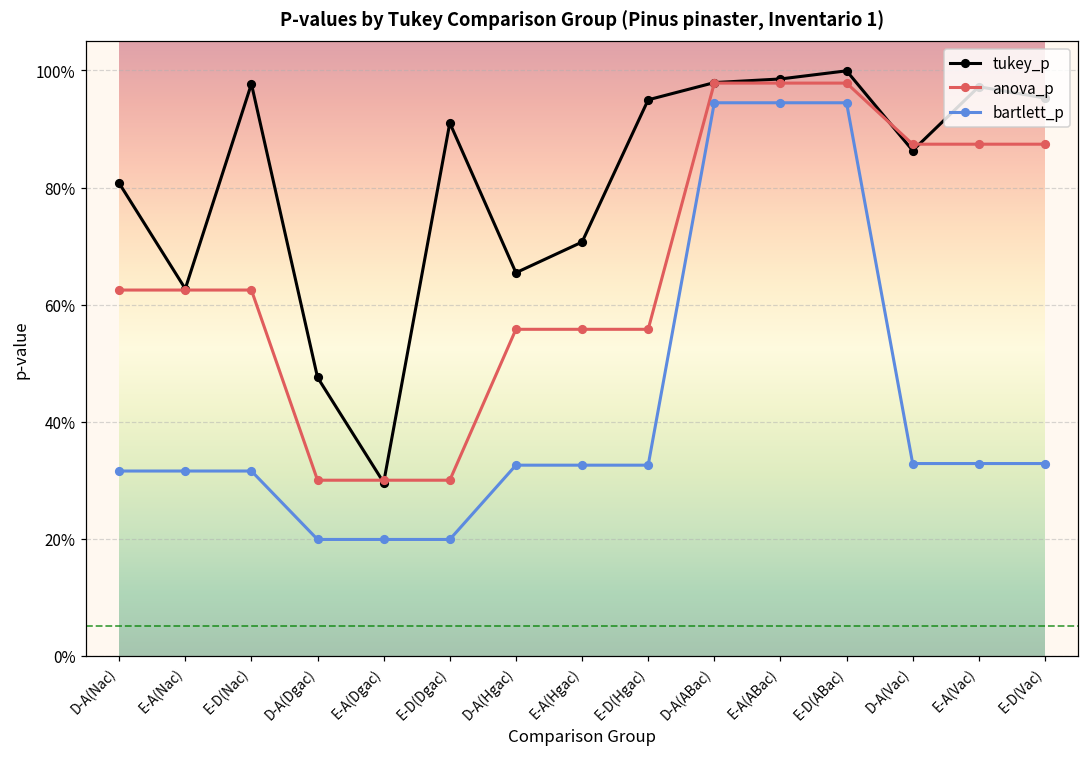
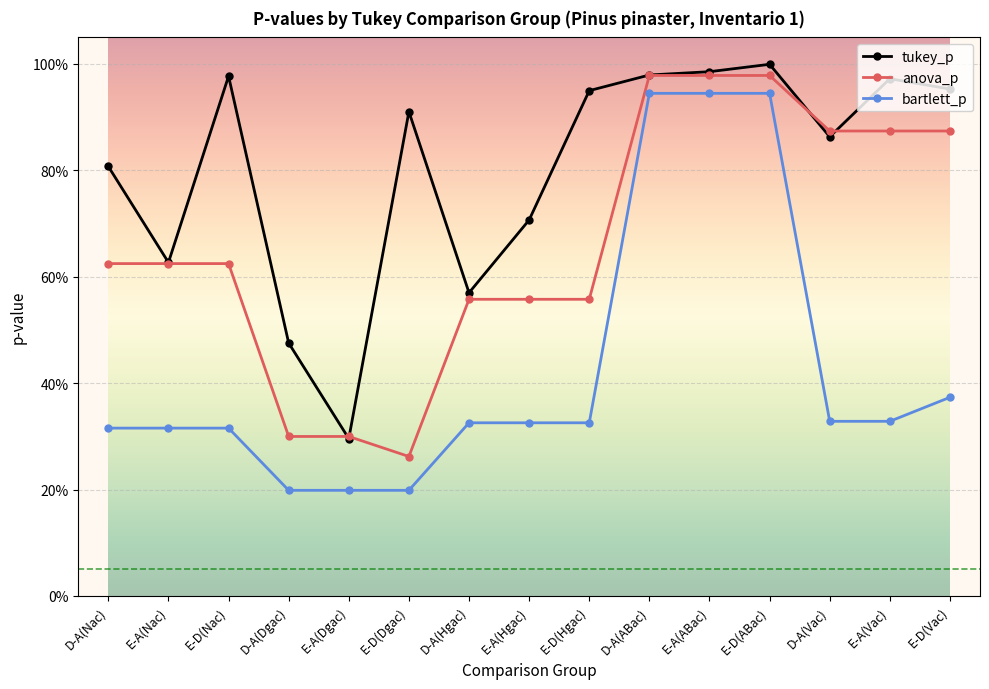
anova_p, E-D(Dgac): 30% -> 26%
tukey_p, D-A(Hgac): 65% -> 57%
bartlett_p, E-D(Vac): 33% -> 37%
